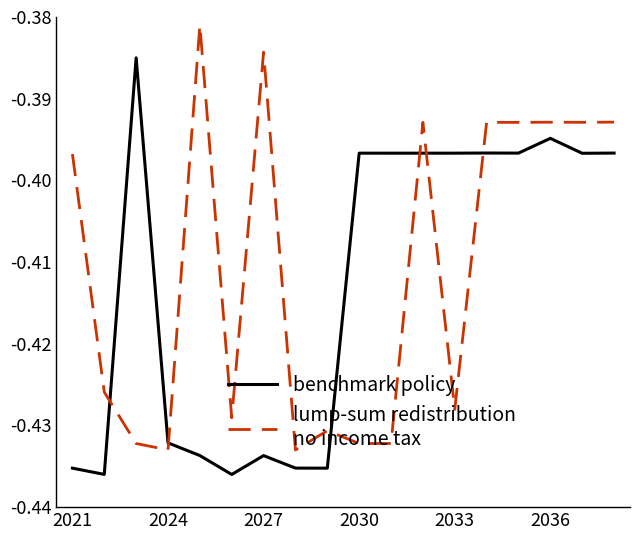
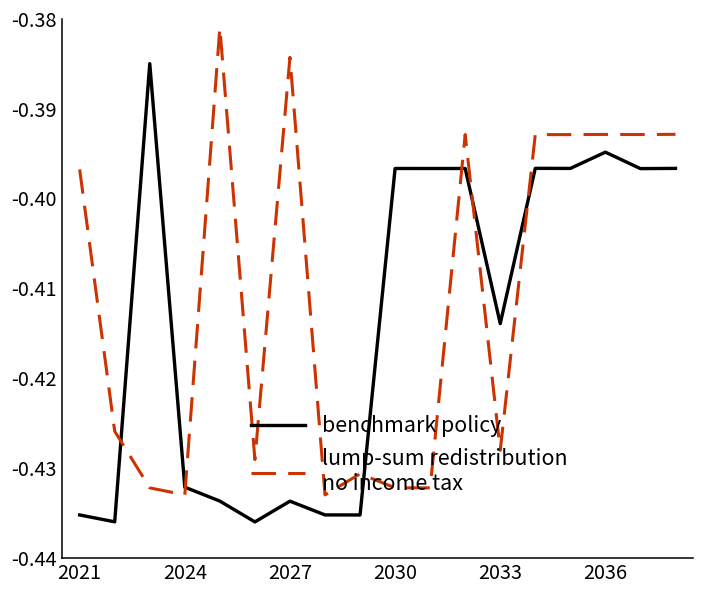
benchmark policy, 2033: -0.397 -> -0.414
